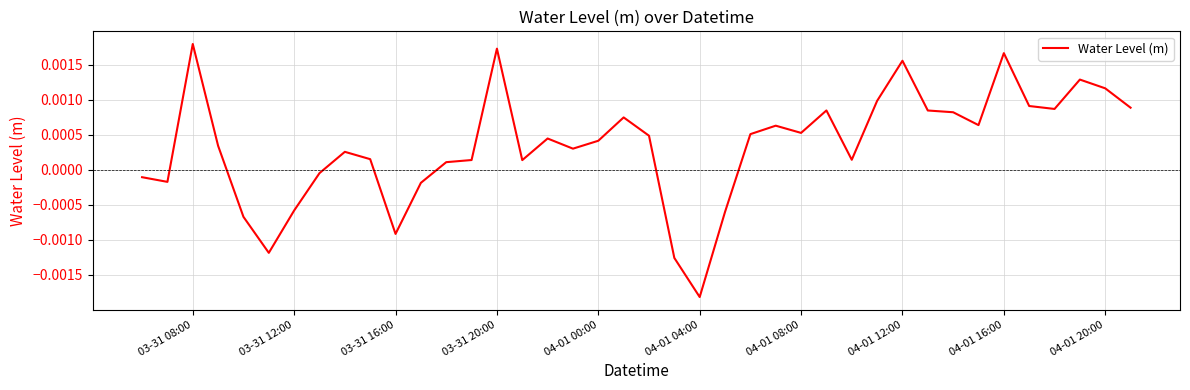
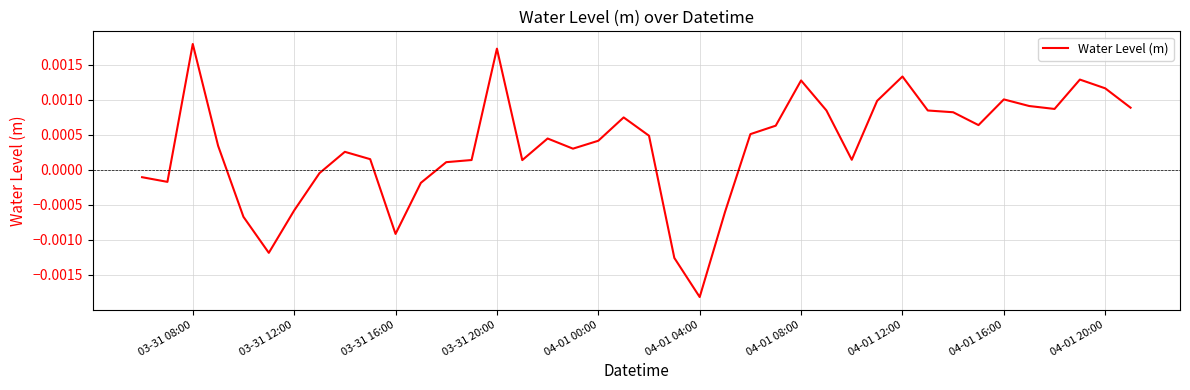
04-01 08:00: 0.0005 -> 0.0013
04-01 12:00: 0.0016 -> 0.0013
04-01 16:00: 0.0017 -> 0.0010
